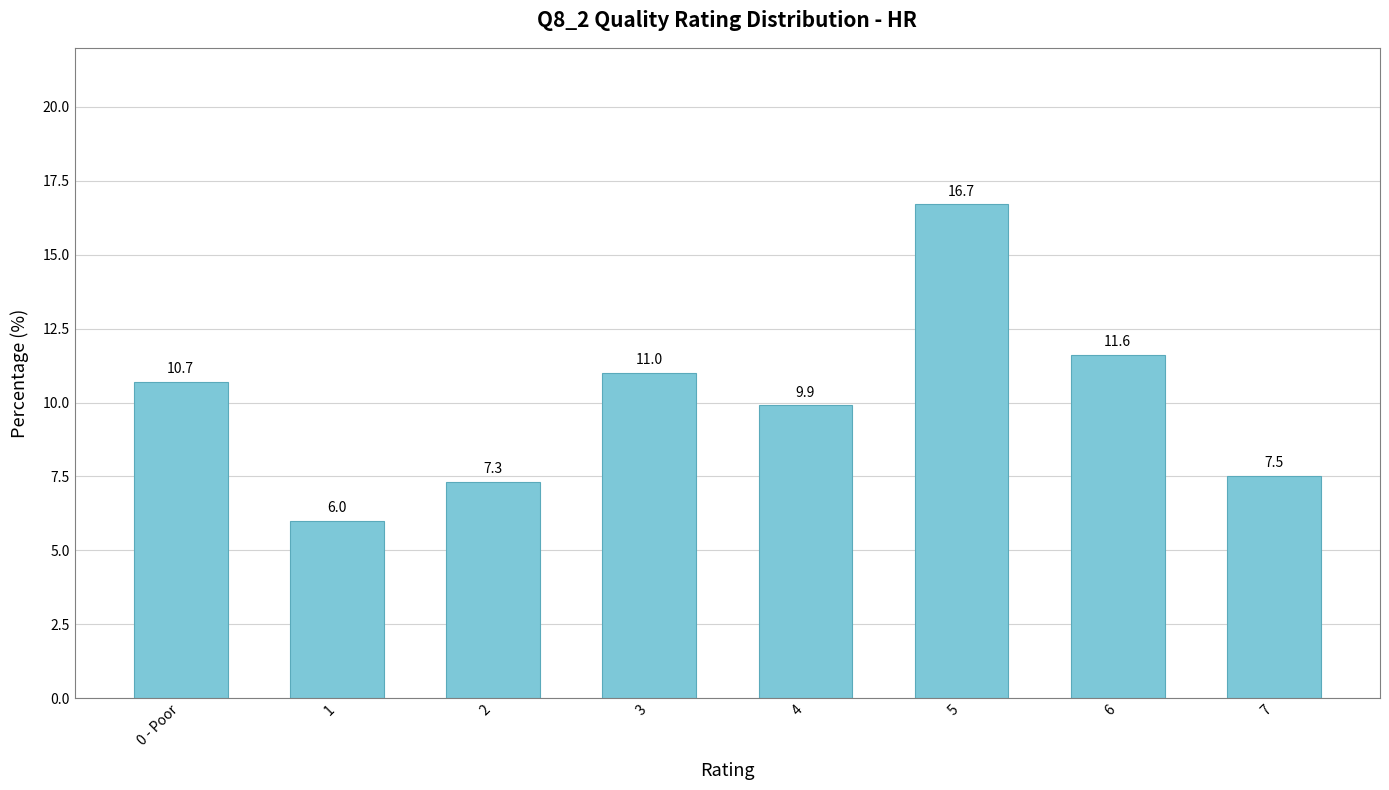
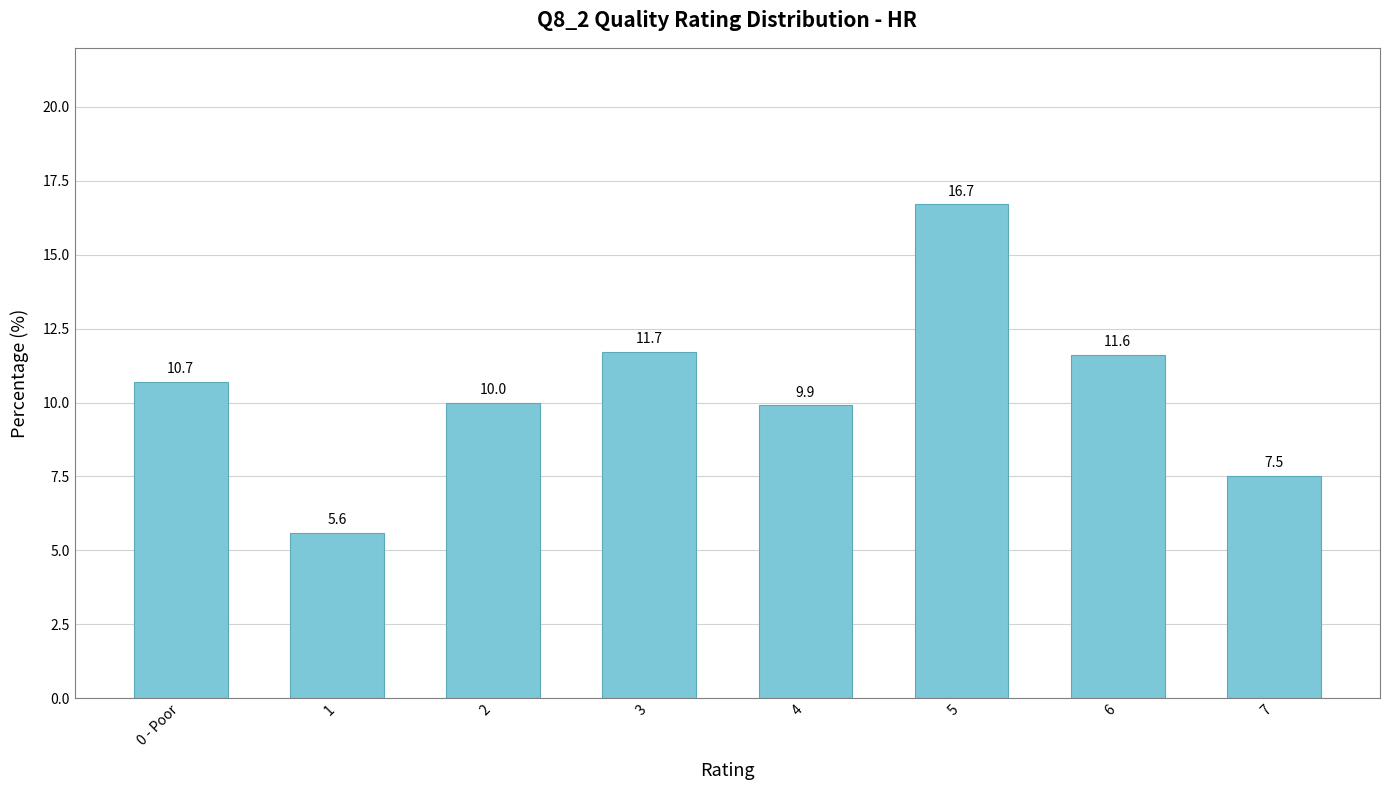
1: 6.0 -> 5.6
2: 7.3 -> 10.0
3: 11.0 -> 11.7
